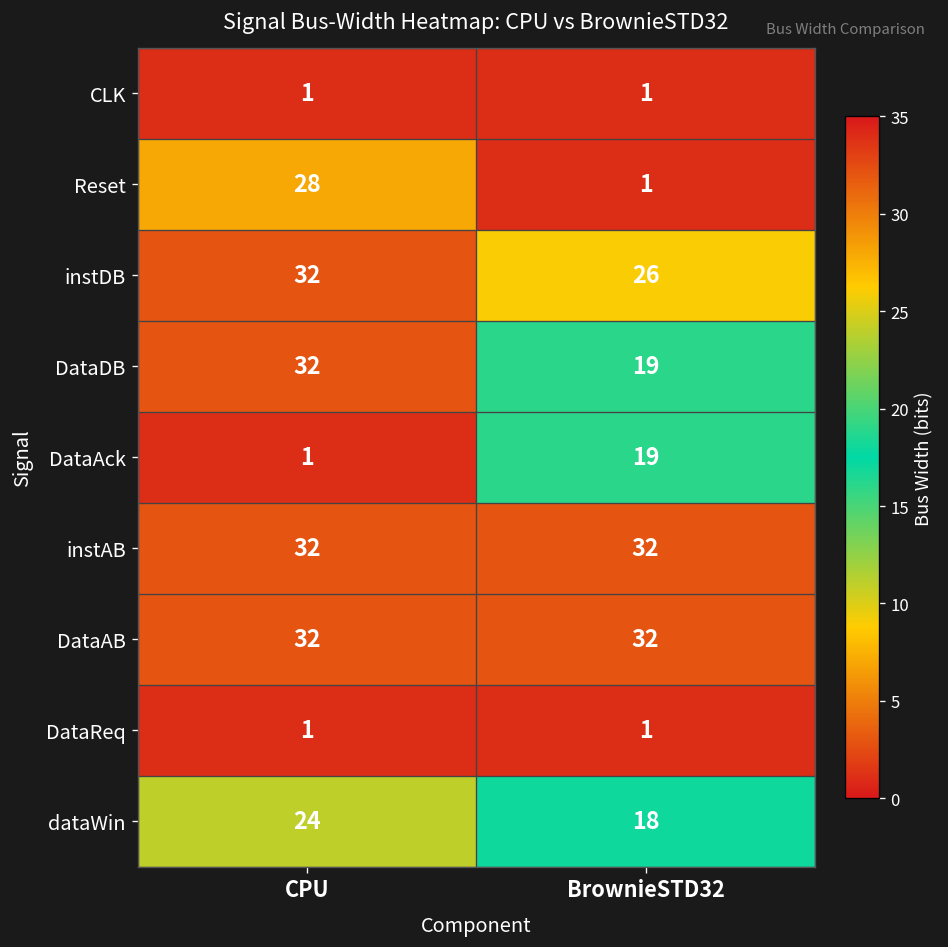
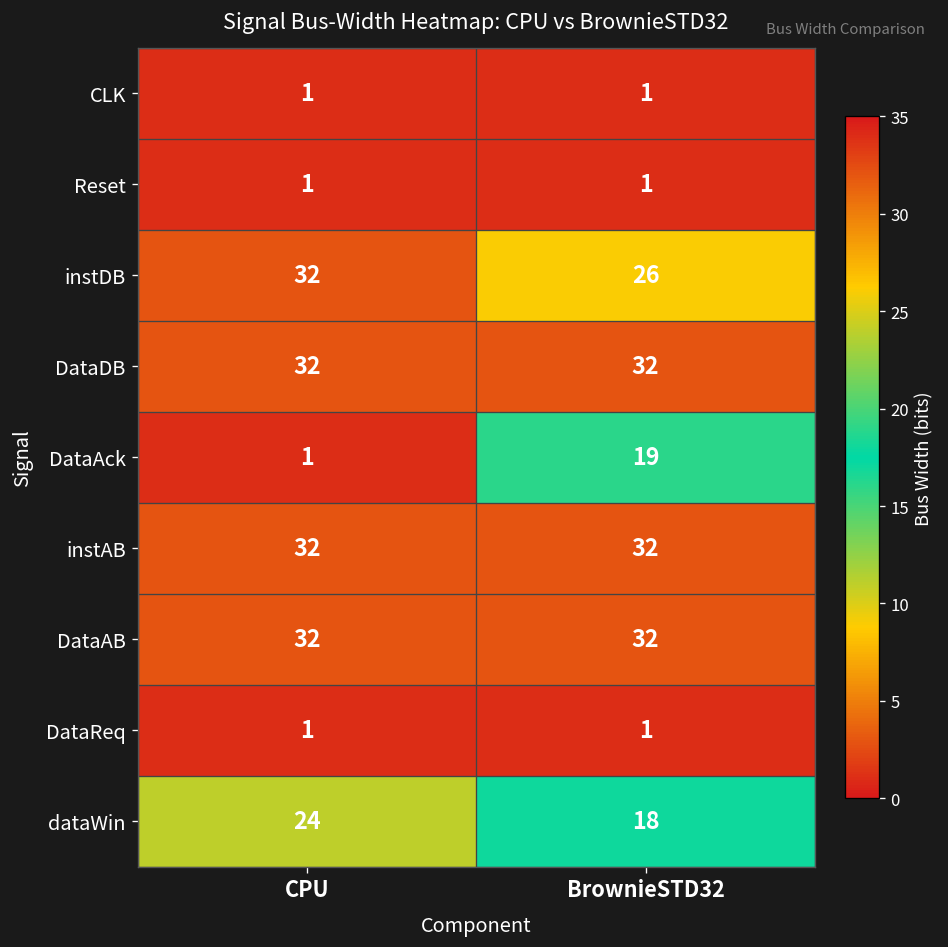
Reset, CPU: 28 -> 1
DataDB, BrownieSTD32: 19 -> 32
